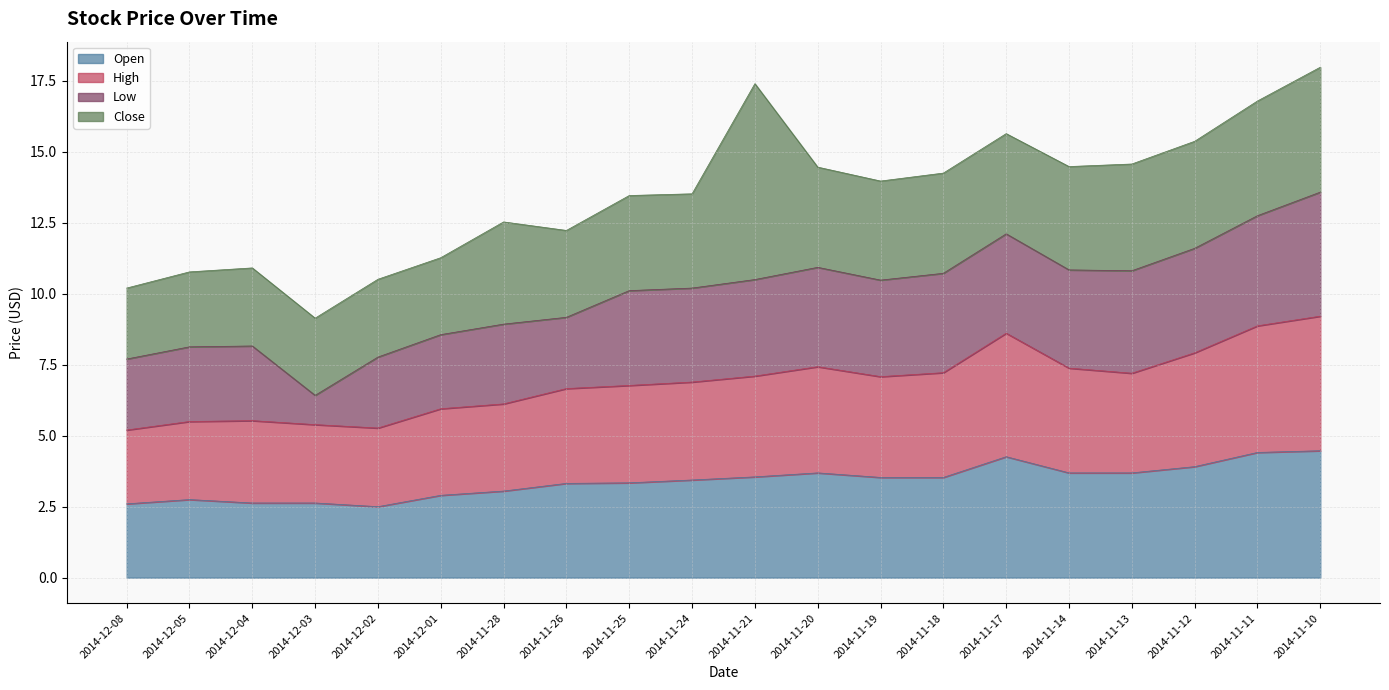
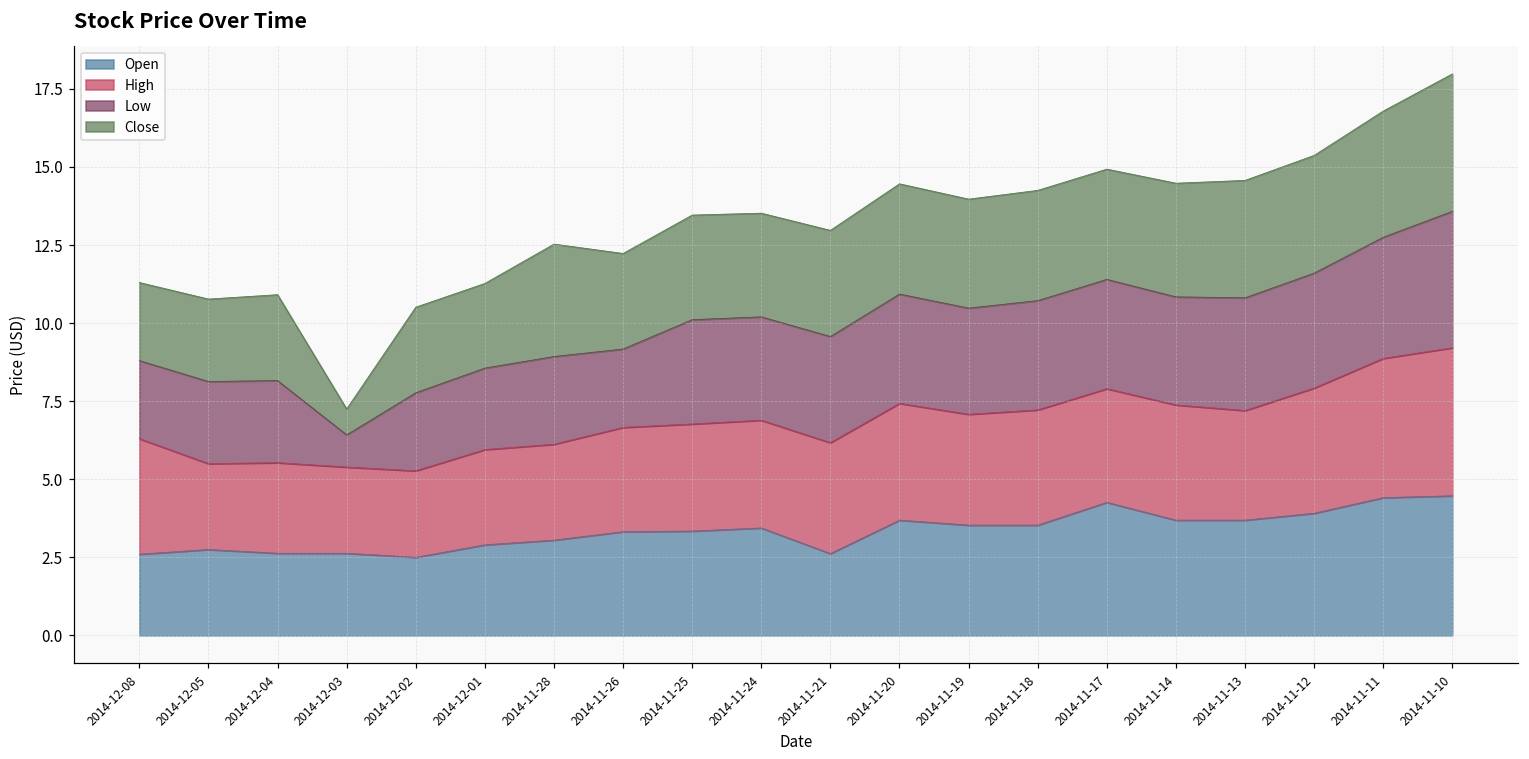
High, 2014-12-08: 2.6 -> 3.7
Close, 2014-12-03: 2.7 -> 0.8
Open, 2014-11-21: 3.6 -> 2.6
Close, 2014-11-21: 6.9 -> 3.4
High, 2014-11-17: 4.4 -> 3.6
